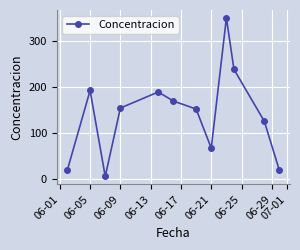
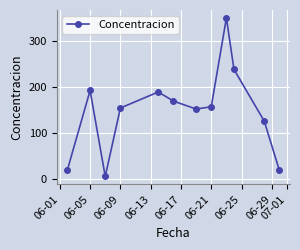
06-21: 70 -> 160
